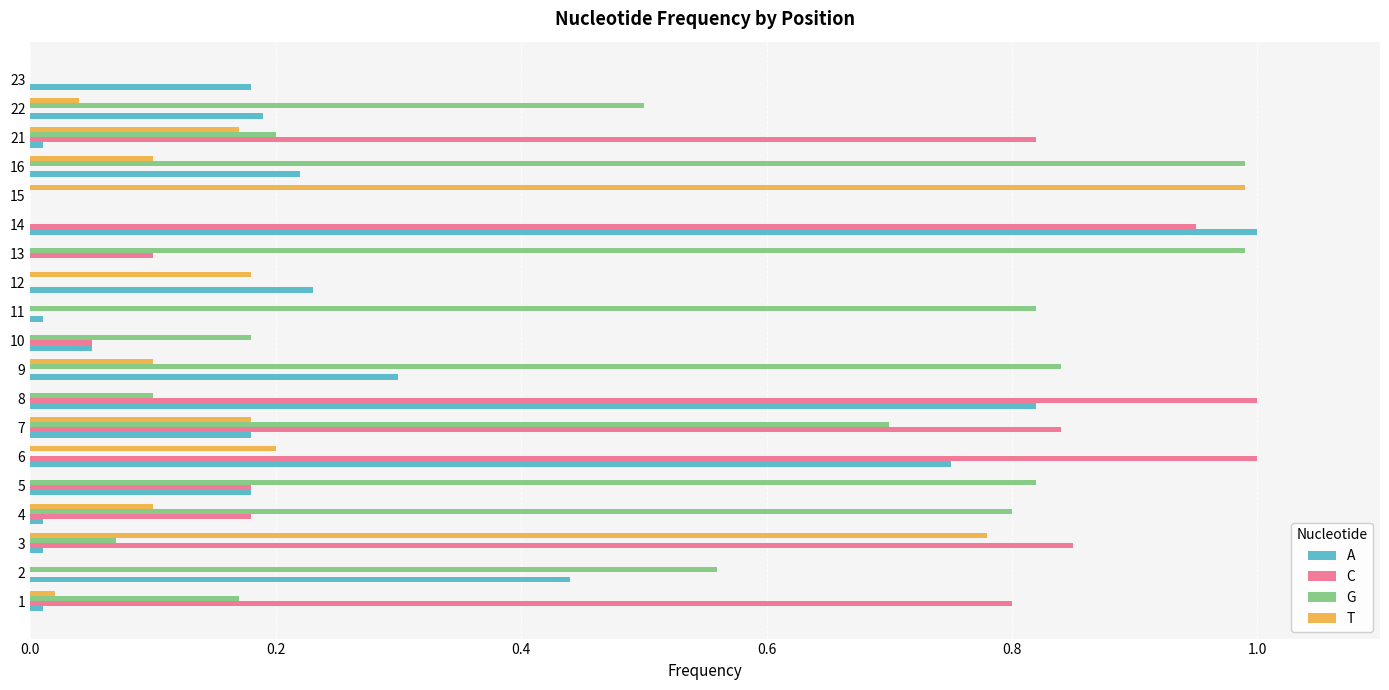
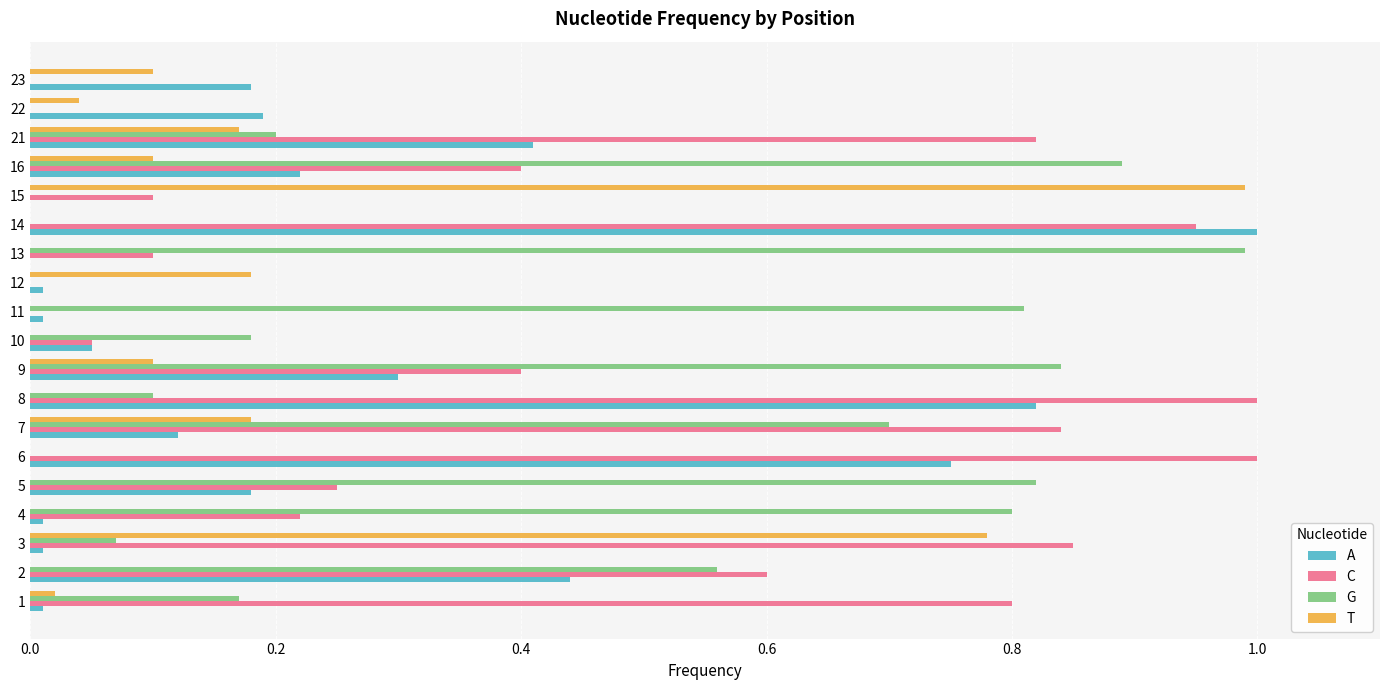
T, 23: 0.0 -> 0.1
G, 22: 0.5 -> 0.0
A, 21: 0.01 -> 0.41
G, 16: 0.99 -> 0.89
C, 16: 0.0 -> 0.4
C, 15: 0.0 -> 0.1
A, 12: 0.23 -> 0.01
G, 11: 0.82 -> 0.81
C, 9: 0.0 -> 0.4
A, 7: 0.18 -> 0.12
T, 6: 0.2 -> 0.0
C, 5: 0.18 -> 0.25
T, 4: 0.1 -> 0.0
C, 4: 0.18 -> 0.22
C, 2: 0.0 -> 0.6
